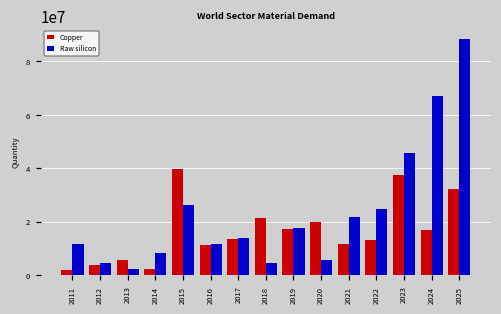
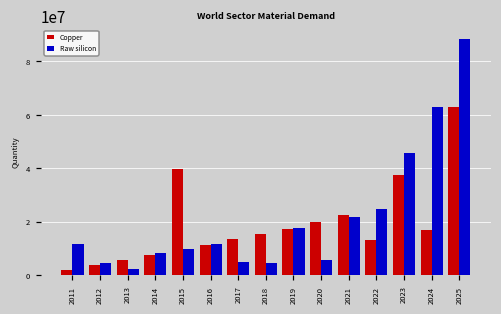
Copper, 2014: 2000000 -> 7000000
Raw silicon, 2015: 26000000 -> 10000000
Raw silicon, 2017: 14000000 -> 5000000
Copper, 2018: 21000000 -> 15000000
Copper, 2021: 12000000 -> 22000000
Raw silicon, 2024: 67000000 -> 63000000
Copper, 2025: 32000000 -> 63000000
